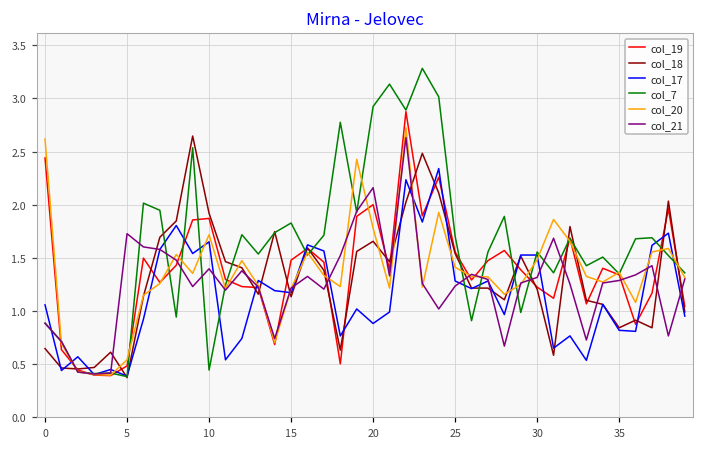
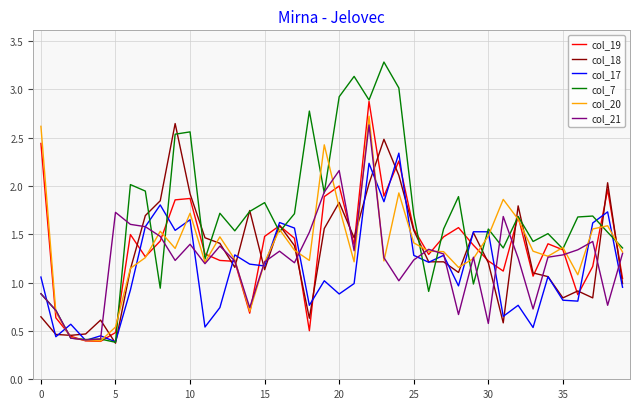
col_7, 10: 0.4 -> 2.6
col_18, 20: 1.7 -> 1.8
col_21, 30: 1.3 -> 0.6
